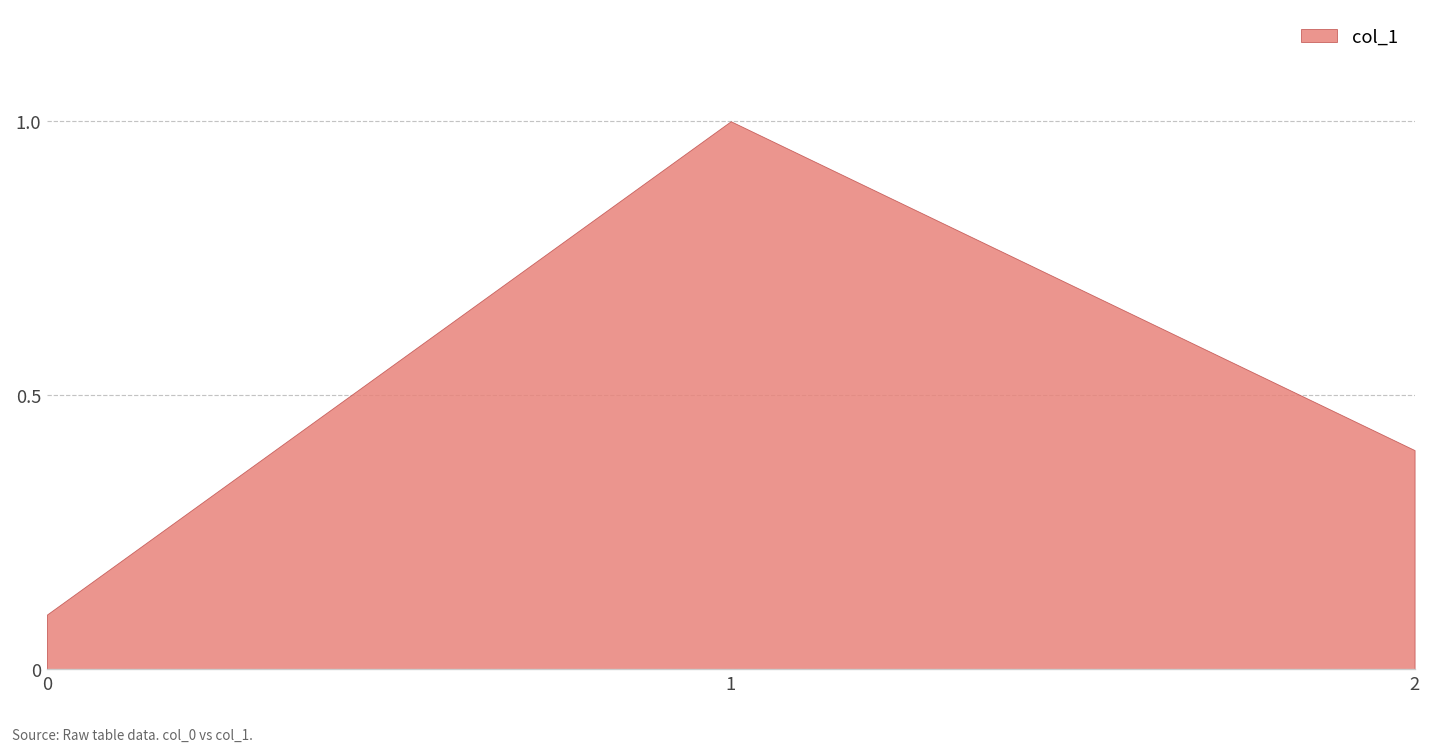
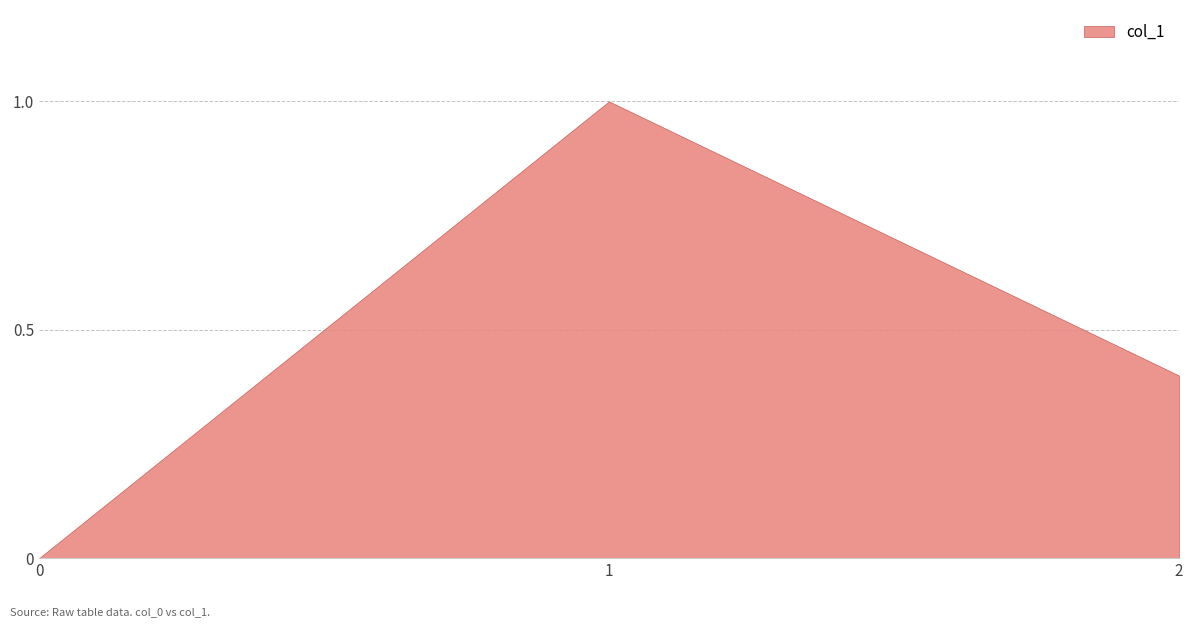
0: 0.1 -> 0.0
